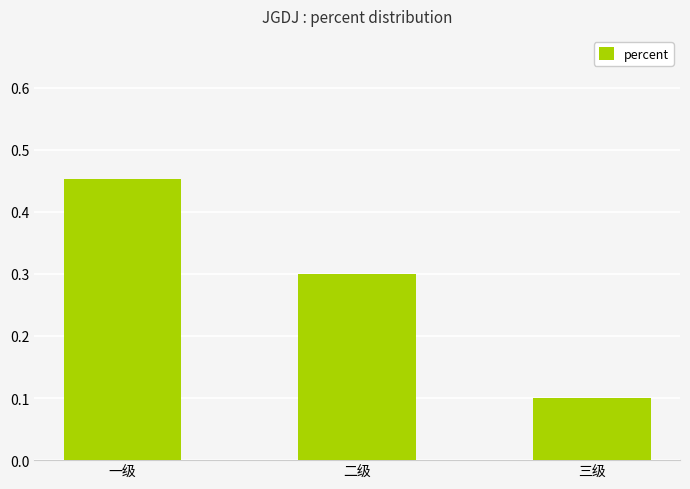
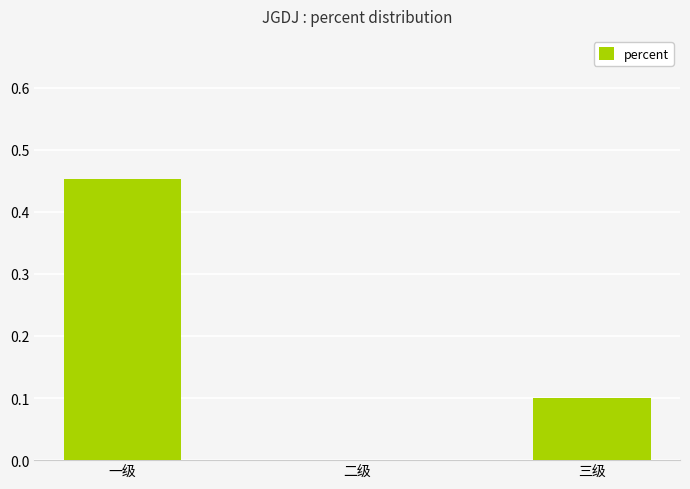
二级: 0.3 -> 0.0
